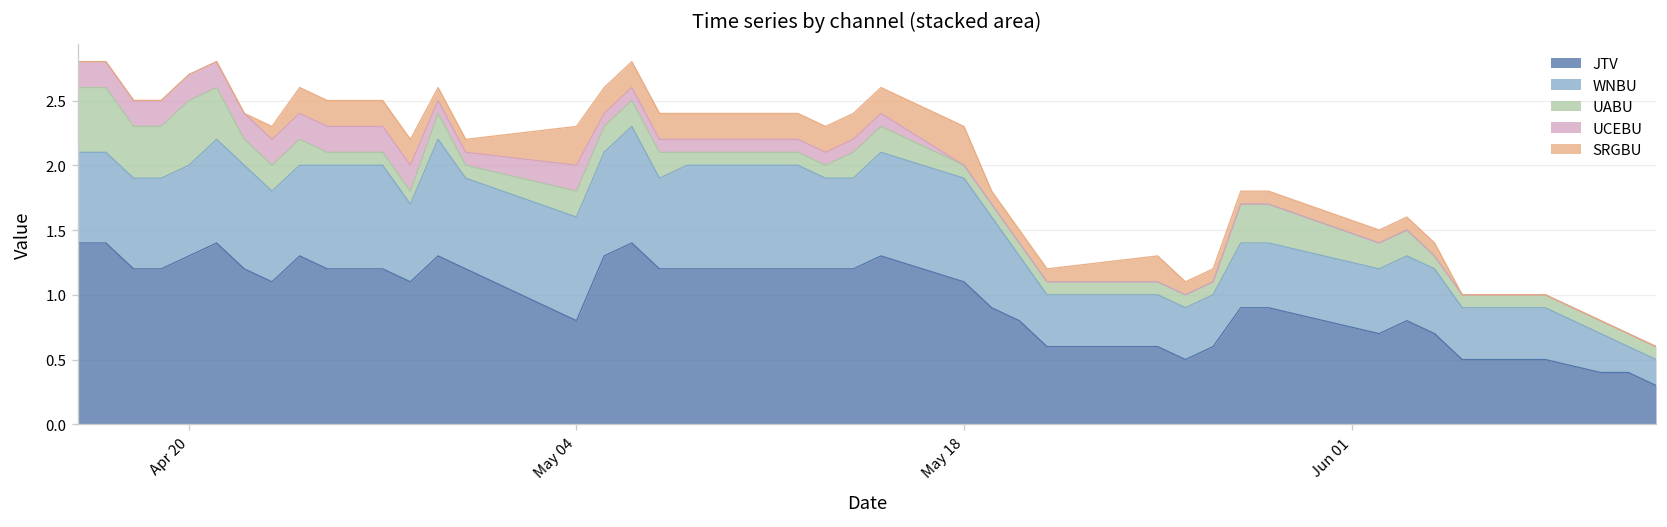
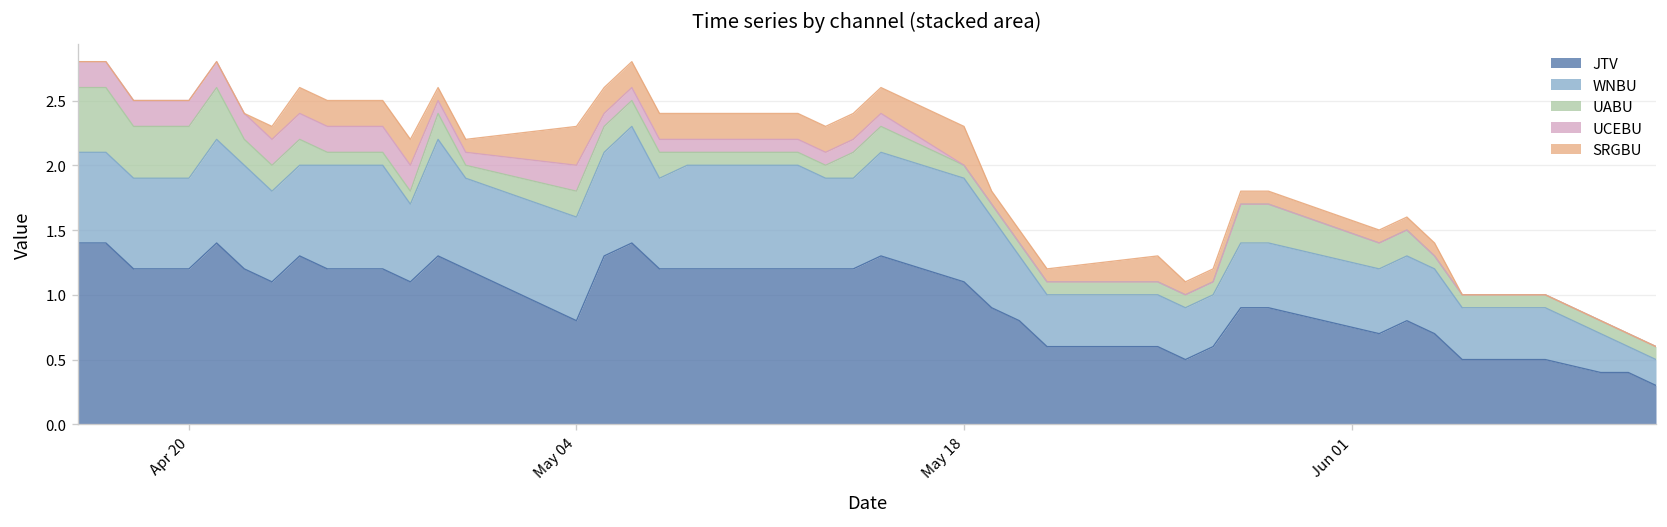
JTV, Apr 20: 1.3 -> 1.2
UABU, Apr 20: 0.5 -> 0.4
